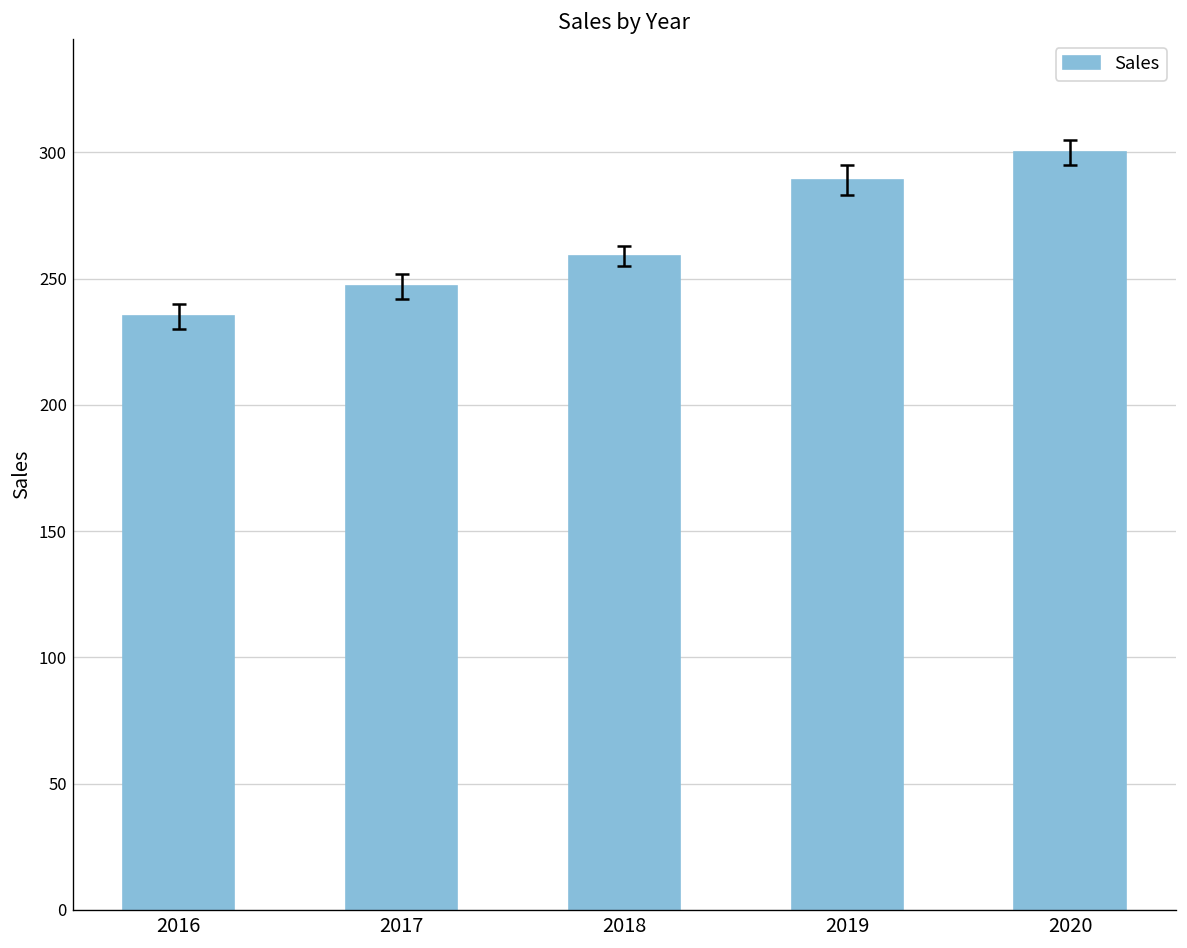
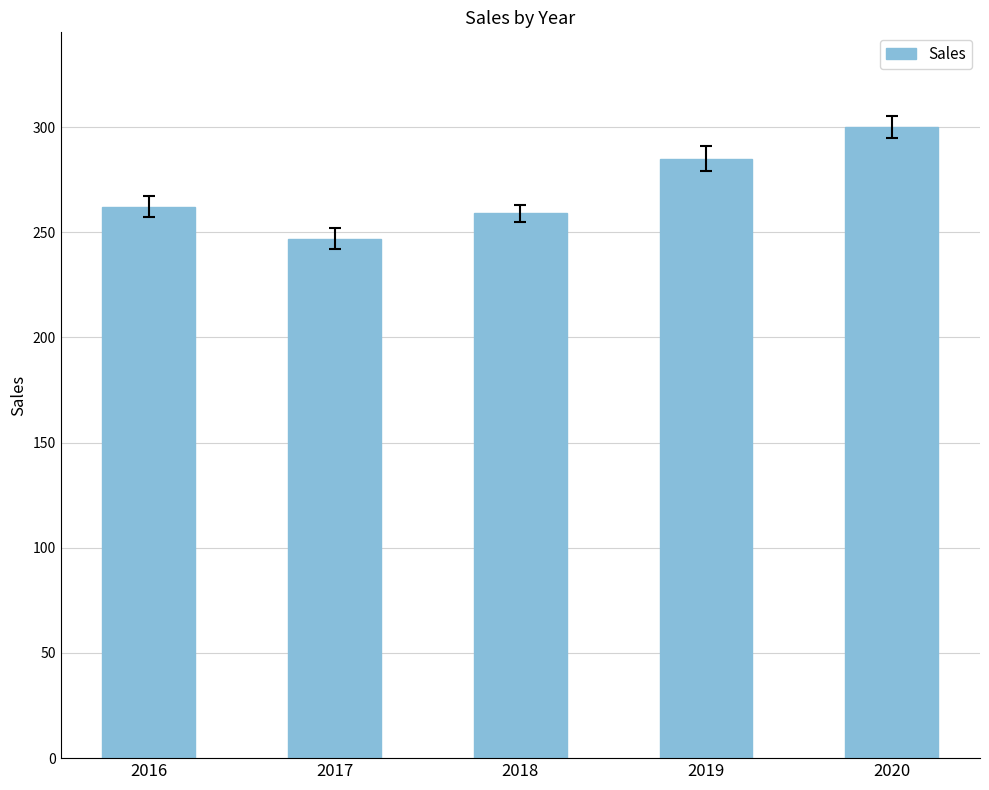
Sales, 2016: 235 -> 262
Sales, 2019: 289 -> 285
